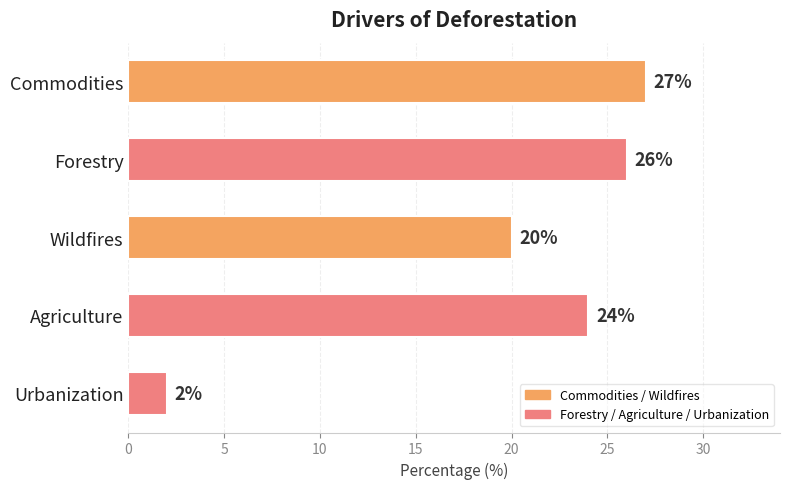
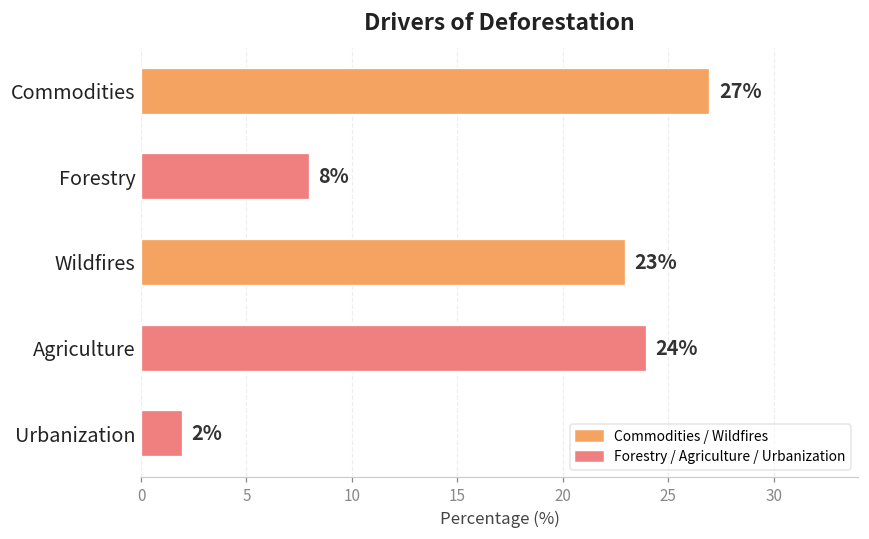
Forestry: 26% -> 8%
Wildfires: 20% -> 23%
